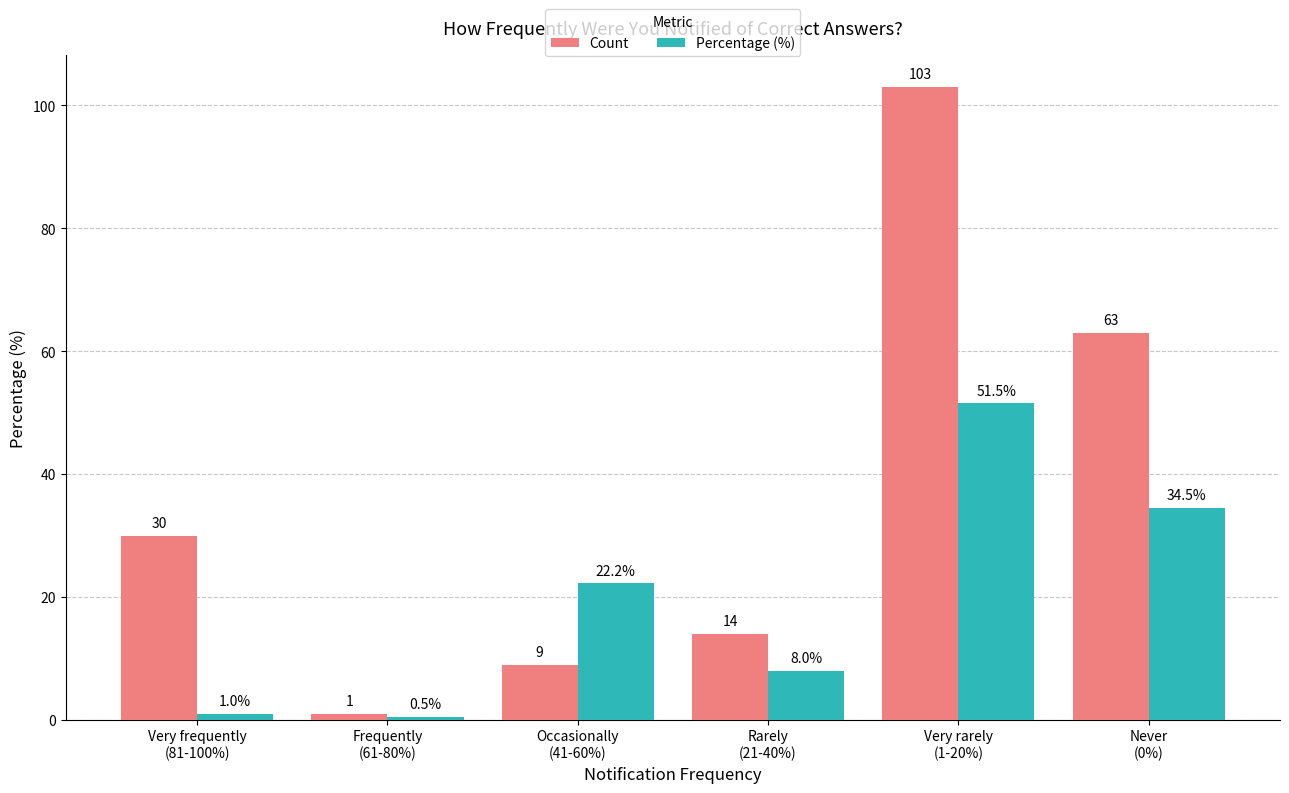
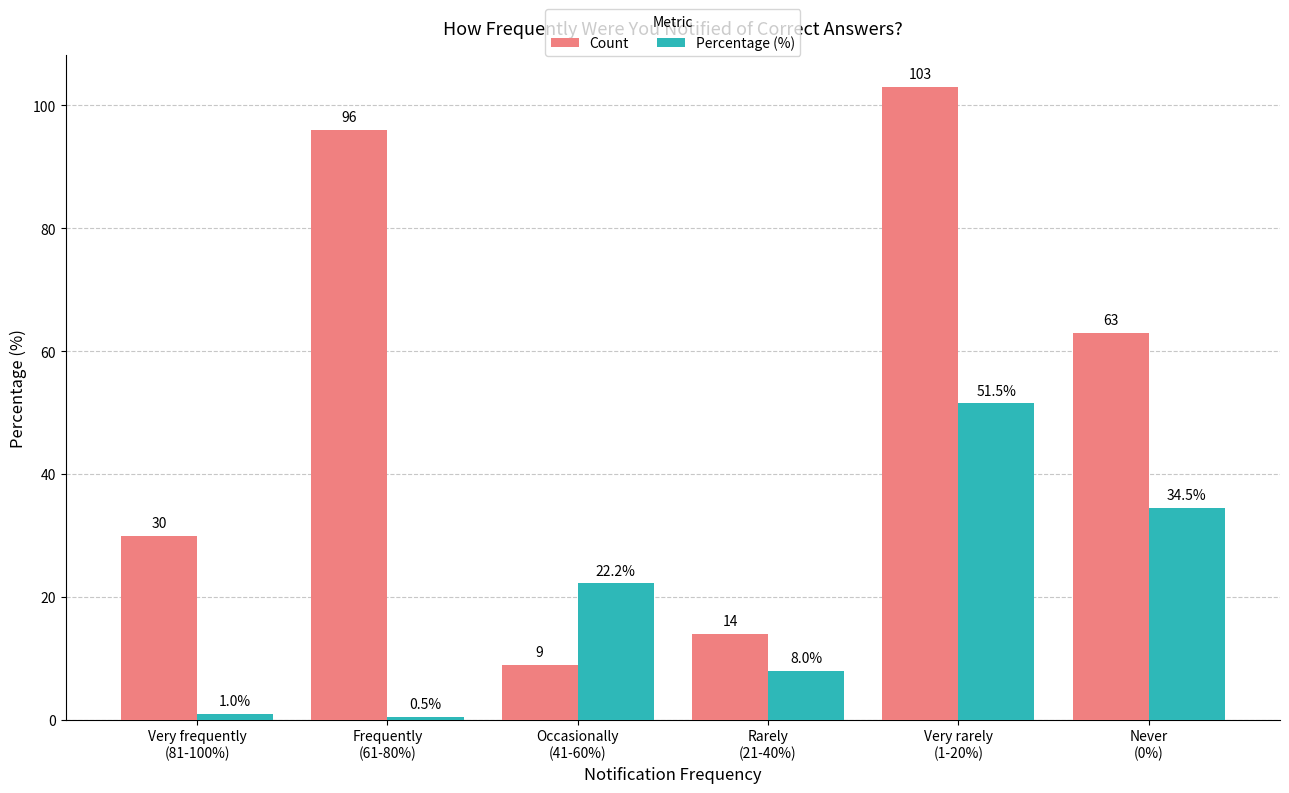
Count, Frequently (61-80%): 1 -> 96
